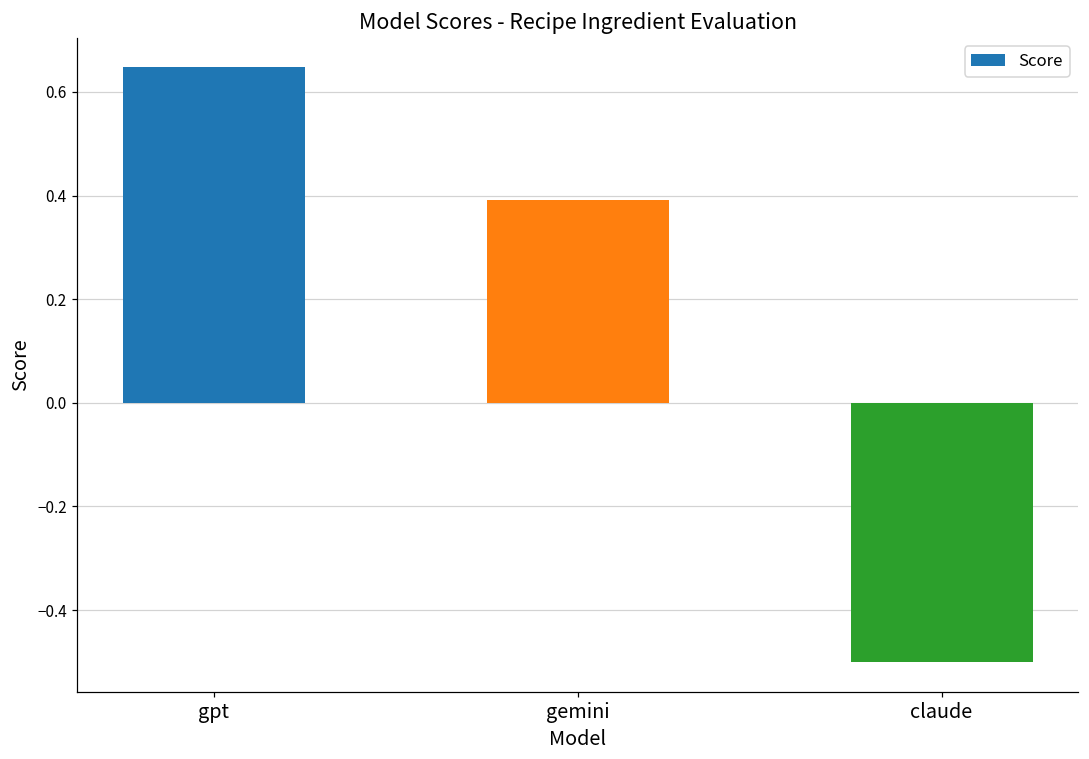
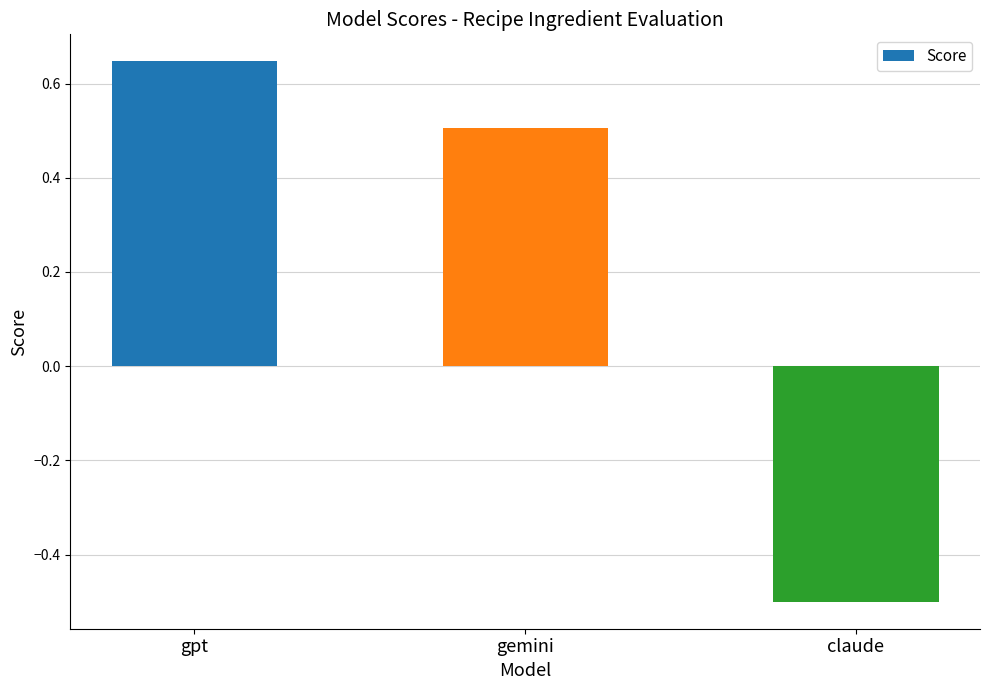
gemini: 0.39 -> 0.50
